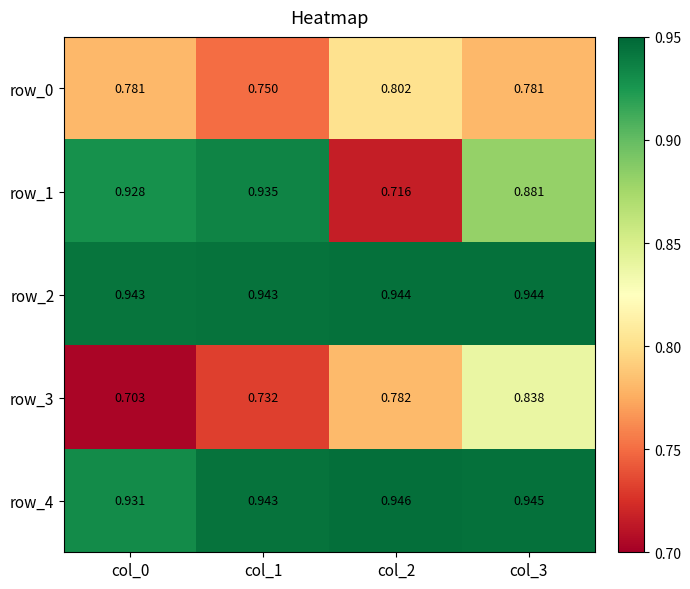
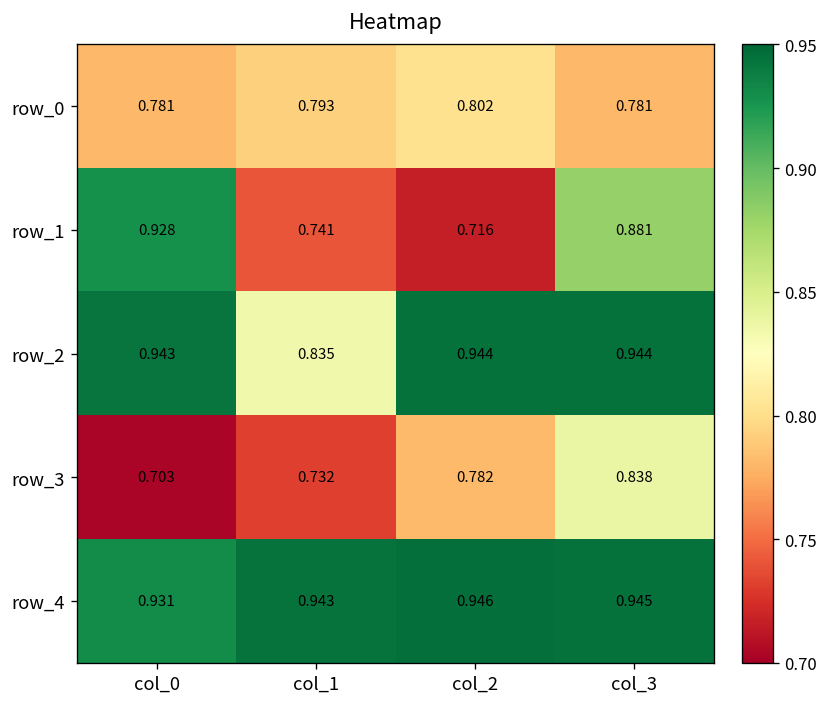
row_0, col_1: 0.750 -> 0.793
row_1, col_1: 0.935 -> 0.741
row_2, col_1: 0.943 -> 0.835
